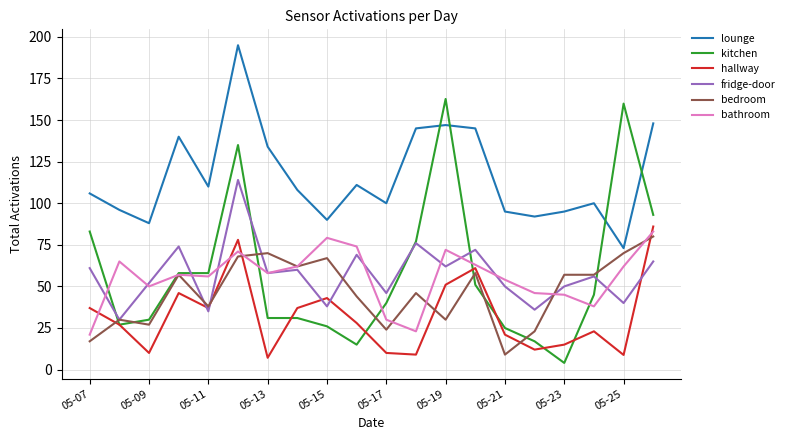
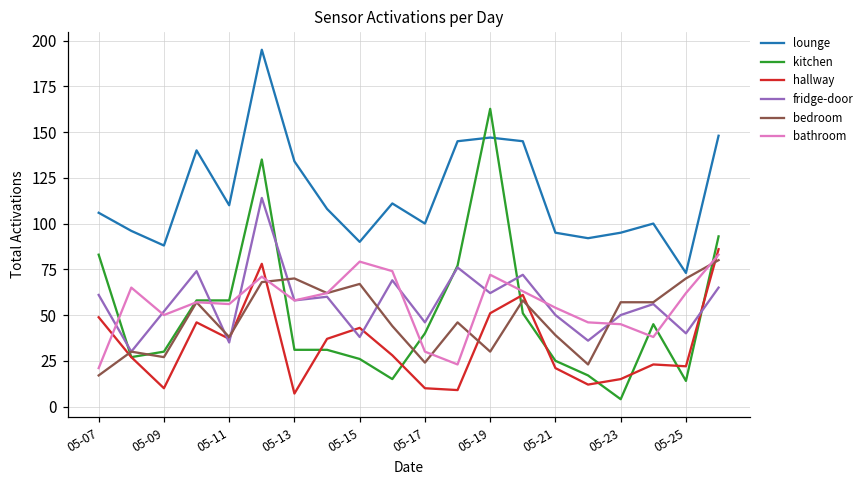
hallway, 05-07: 37 -> 49
bedroom, 05-21: 9 -> 39
kitchen, 05-25: 160 -> 14
hallway, 05-25: 9 -> 22
